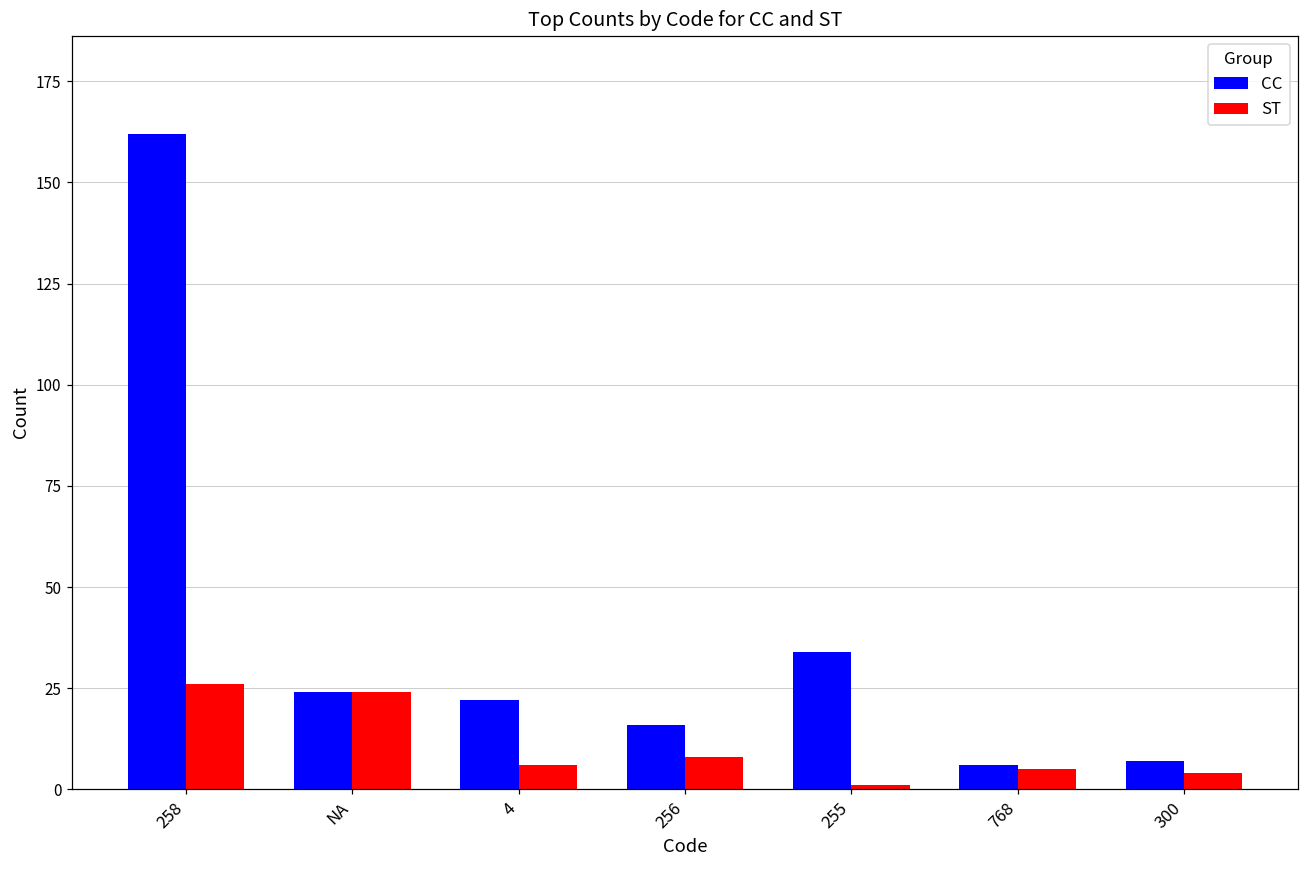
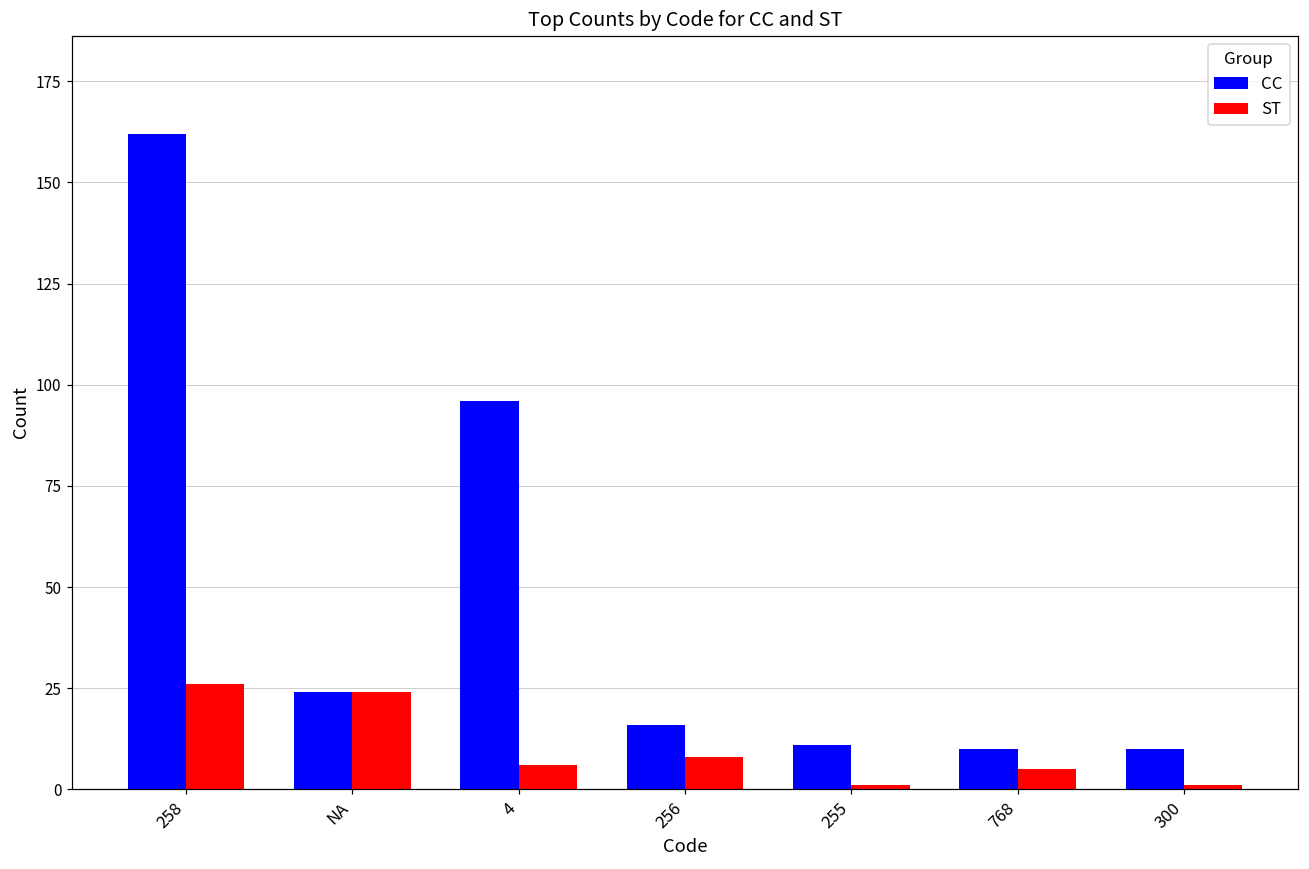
CC, 4: 22 -> 96
CC, 255: 34 -> 11
CC, 768: 6 -> 10
CC, 300: 7 -> 10
ST, 300: 4 -> 1
